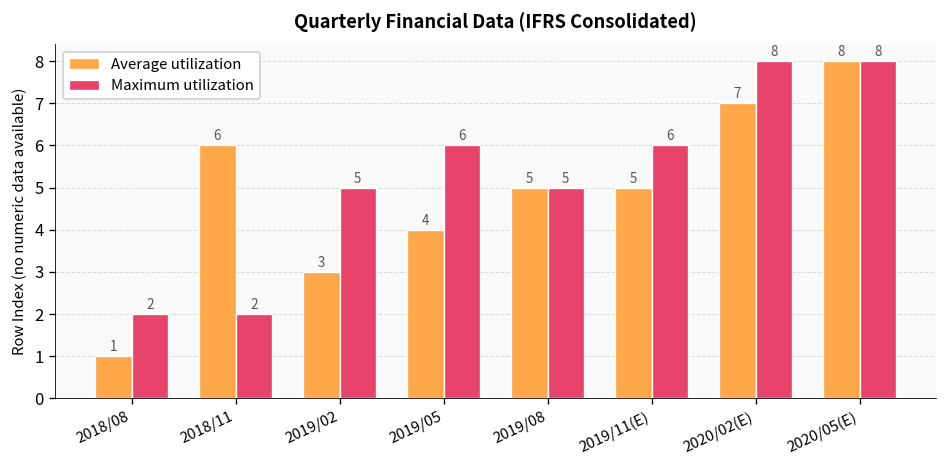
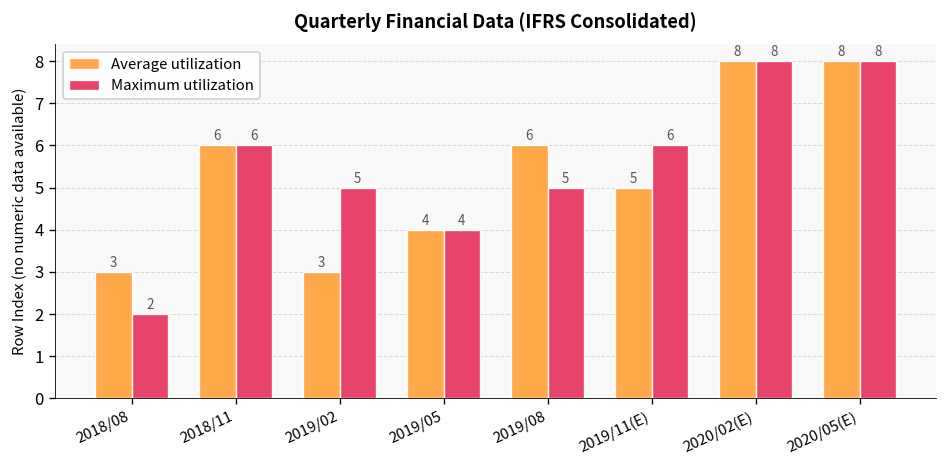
Average utilization, 2018/08: 1 -> 3
Maximum utilization, 2018/11: 2 -> 6
Maximum utilization, 2019/05: 6 -> 4
Average utilization, 2019/08: 5 -> 6
Average utilization, 2020/02(E): 7 -> 8
